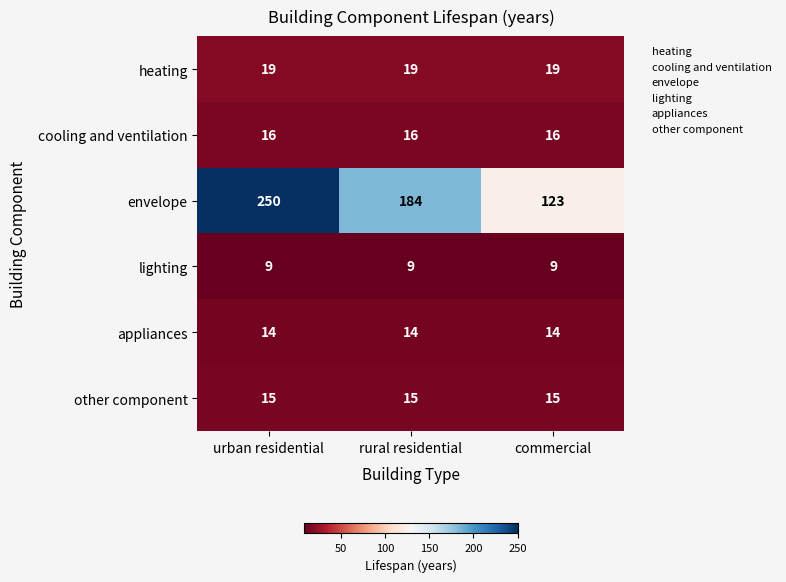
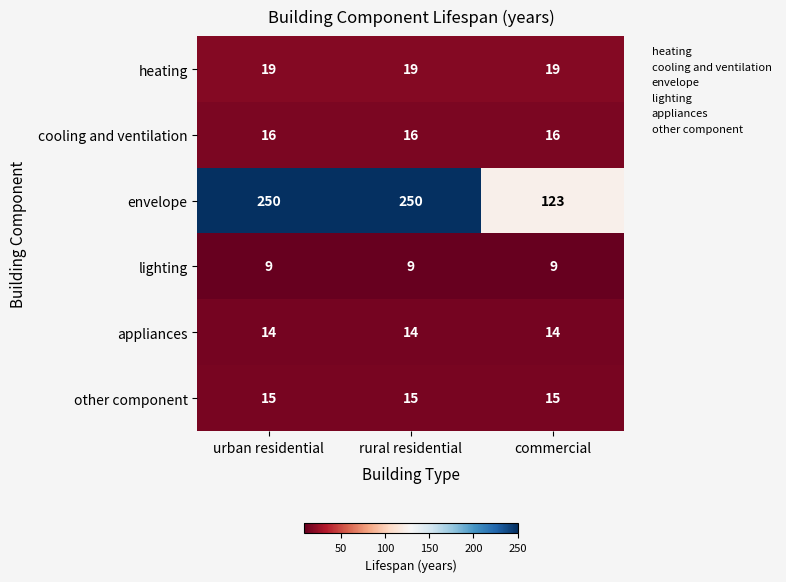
envelope, rural residential: 184 -> 250
